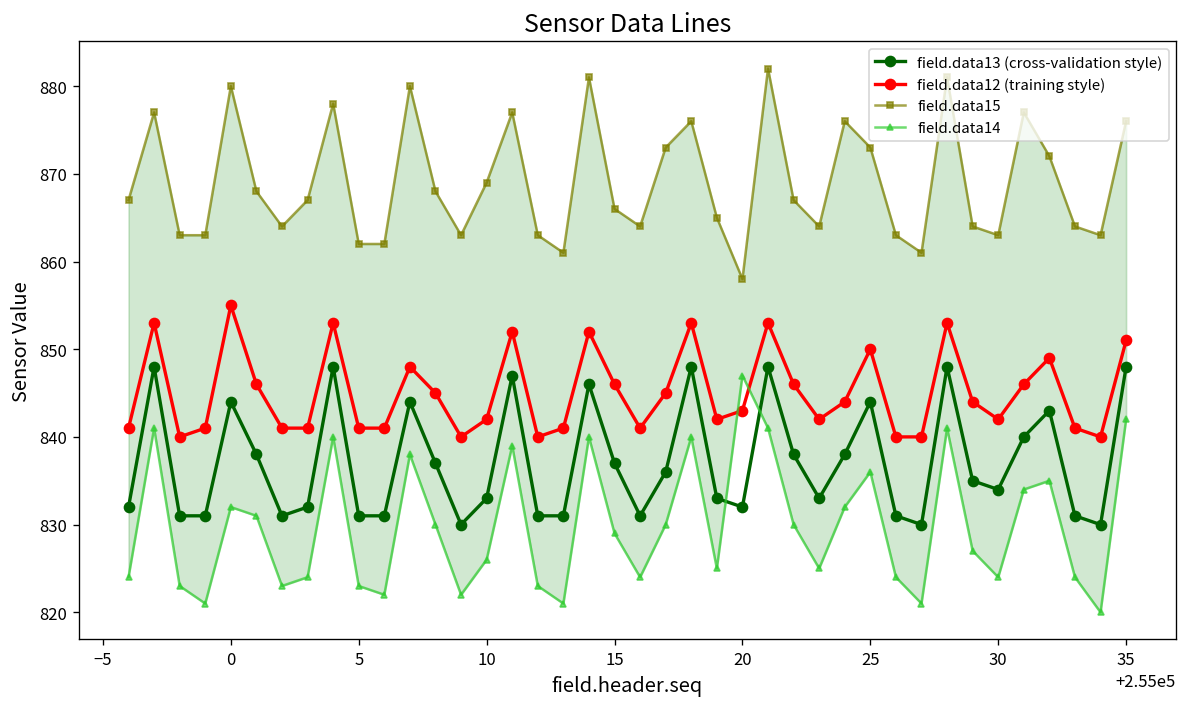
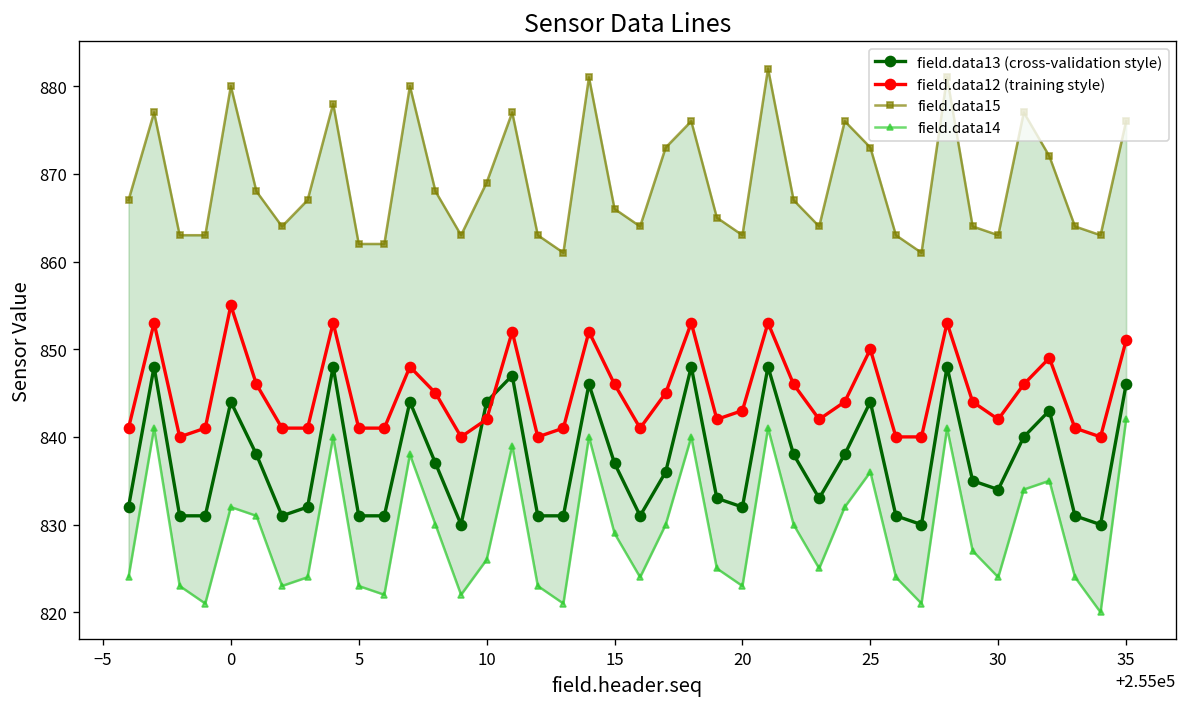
field.data13 (cross-validation style), 10: 833 -> 844
field.data15, 20: 858 -> 863
field.data14, 20: 847 -> 823
field.data13 (cross-validation style), 35: 848 -> 846
